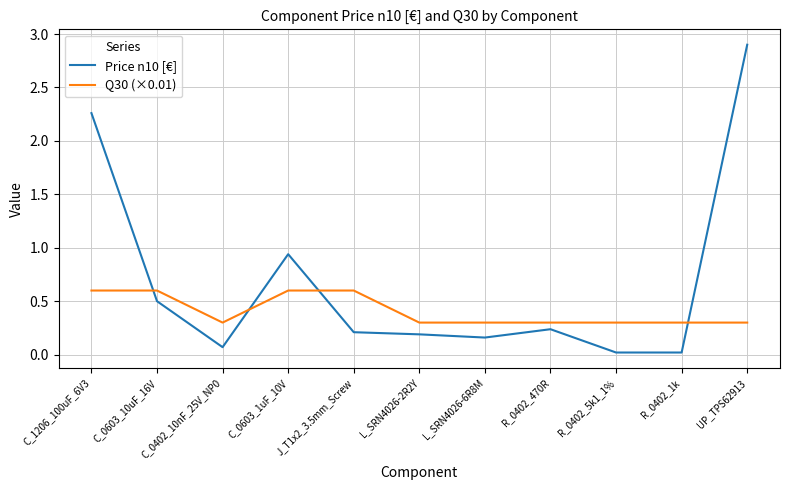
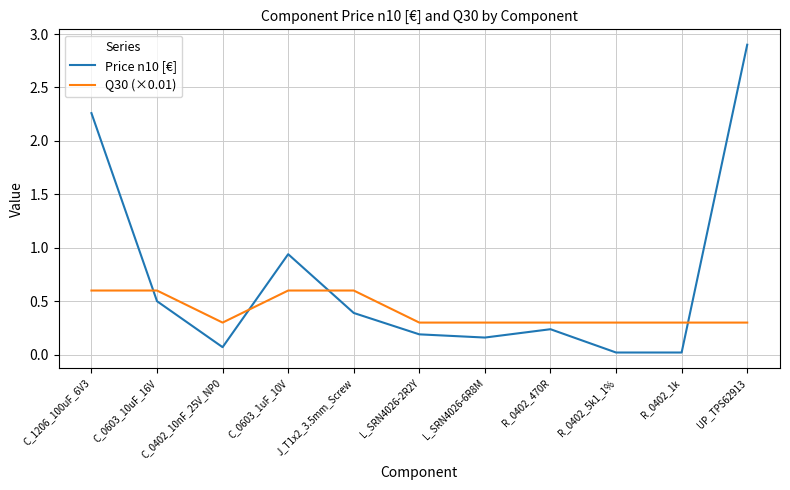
Price n10 [€], J_T1x2_3.5mm_Screw: 0.21 -> 0.39
